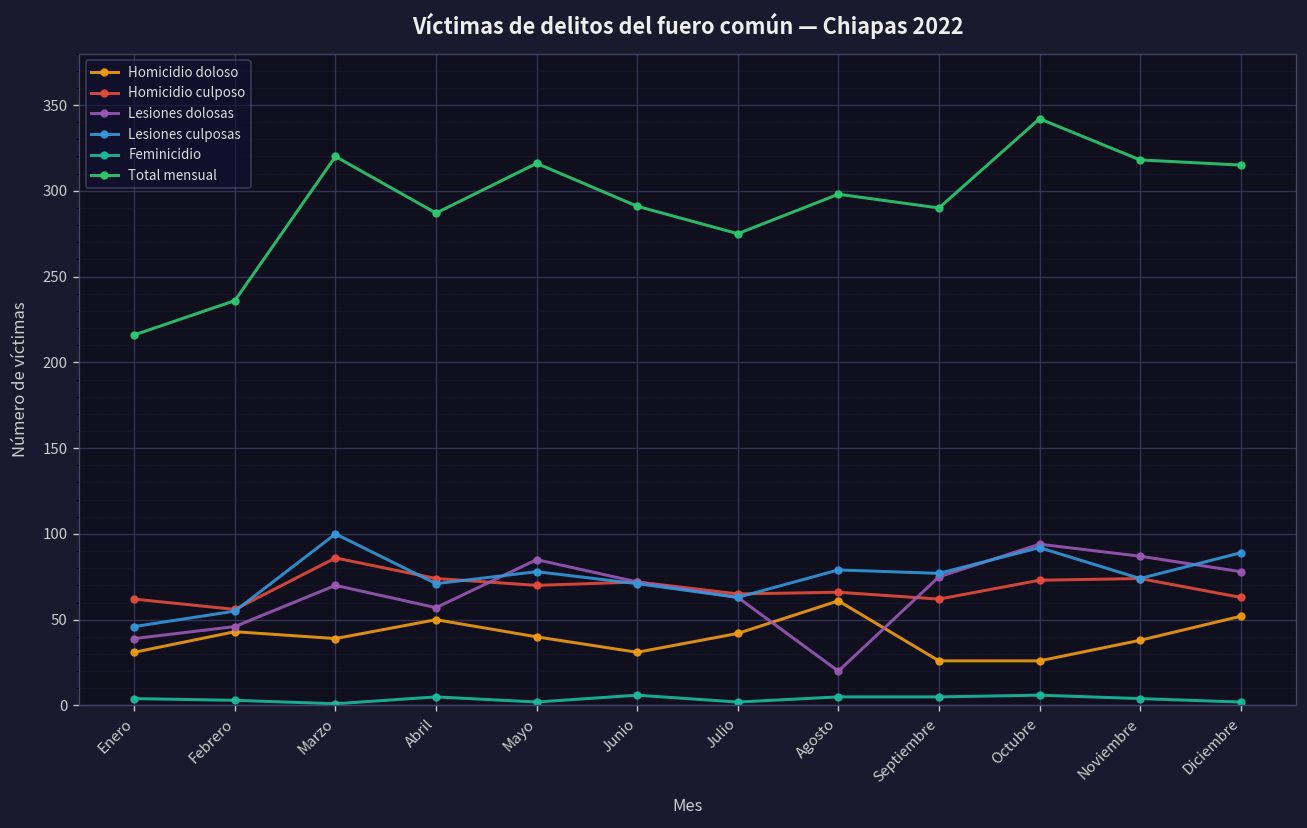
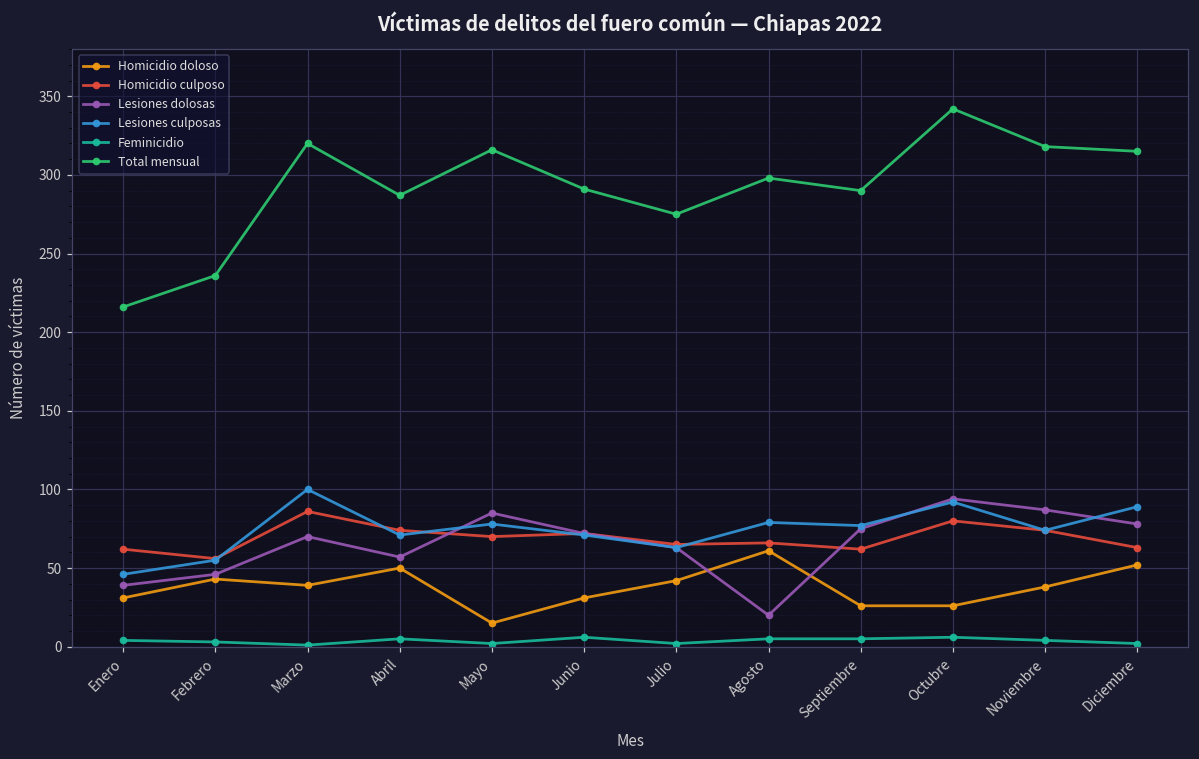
Homicidio doloso, Mayo: 40 -> 15
Homicidio culposo, Octubre: 73 -> 80
